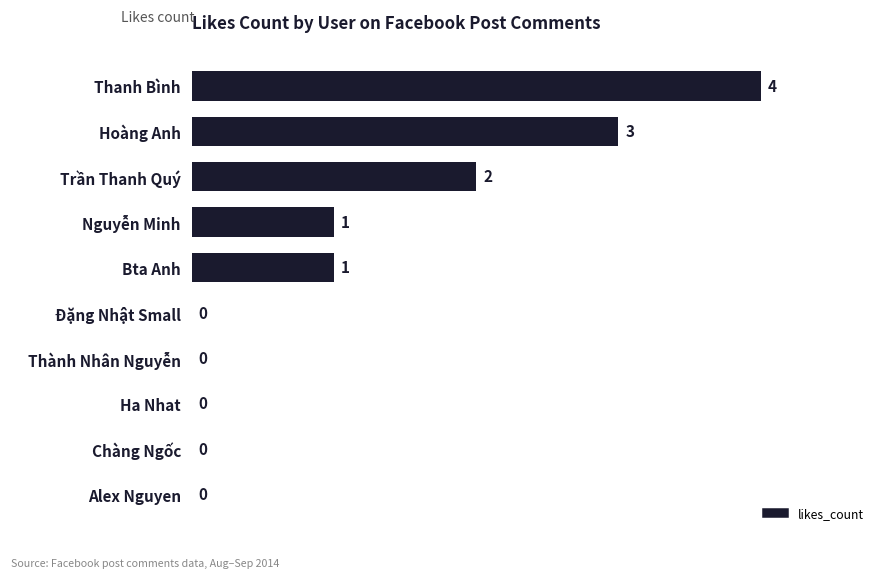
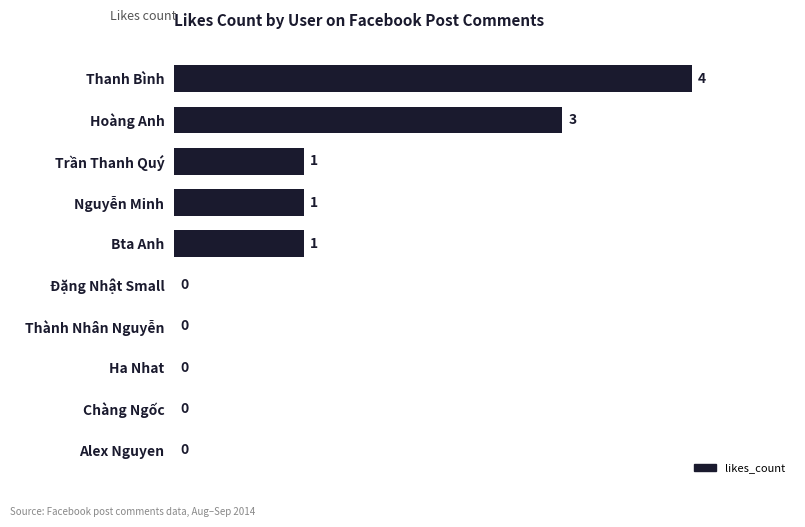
Trần Thanh Quý: 2 -> 1
